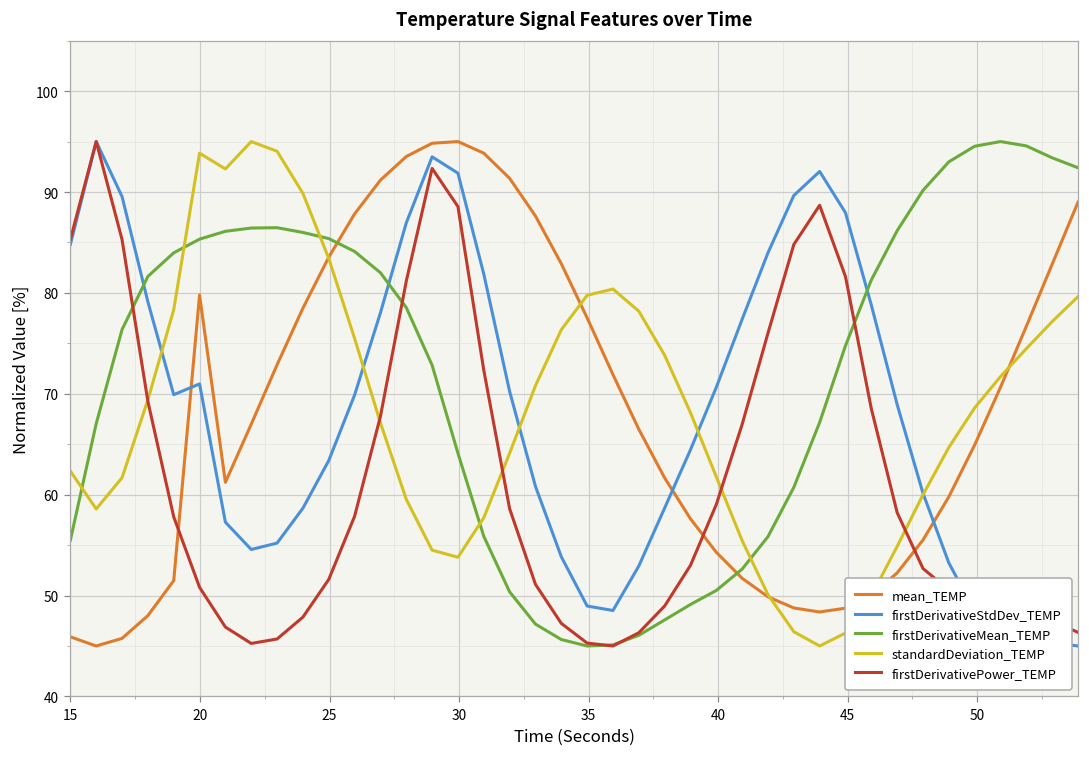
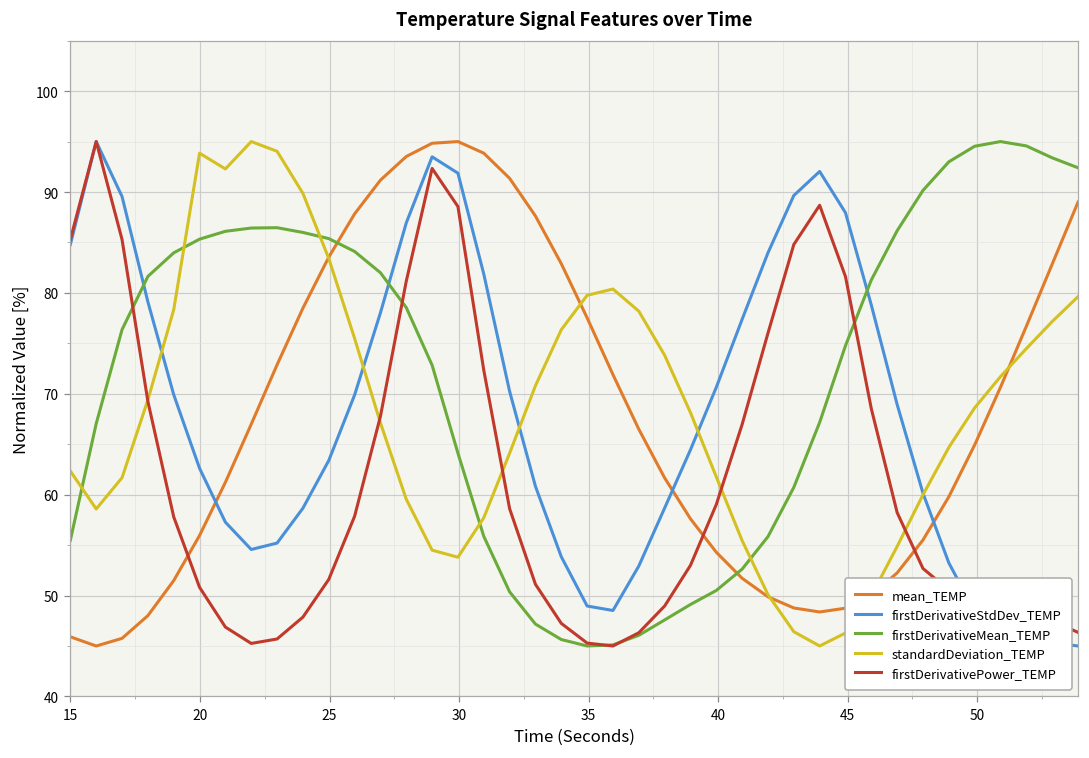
mean_TEMP, 20: 80 -> 56
firstDerivativeStdDev_TEMP, 20: 71 -> 63
